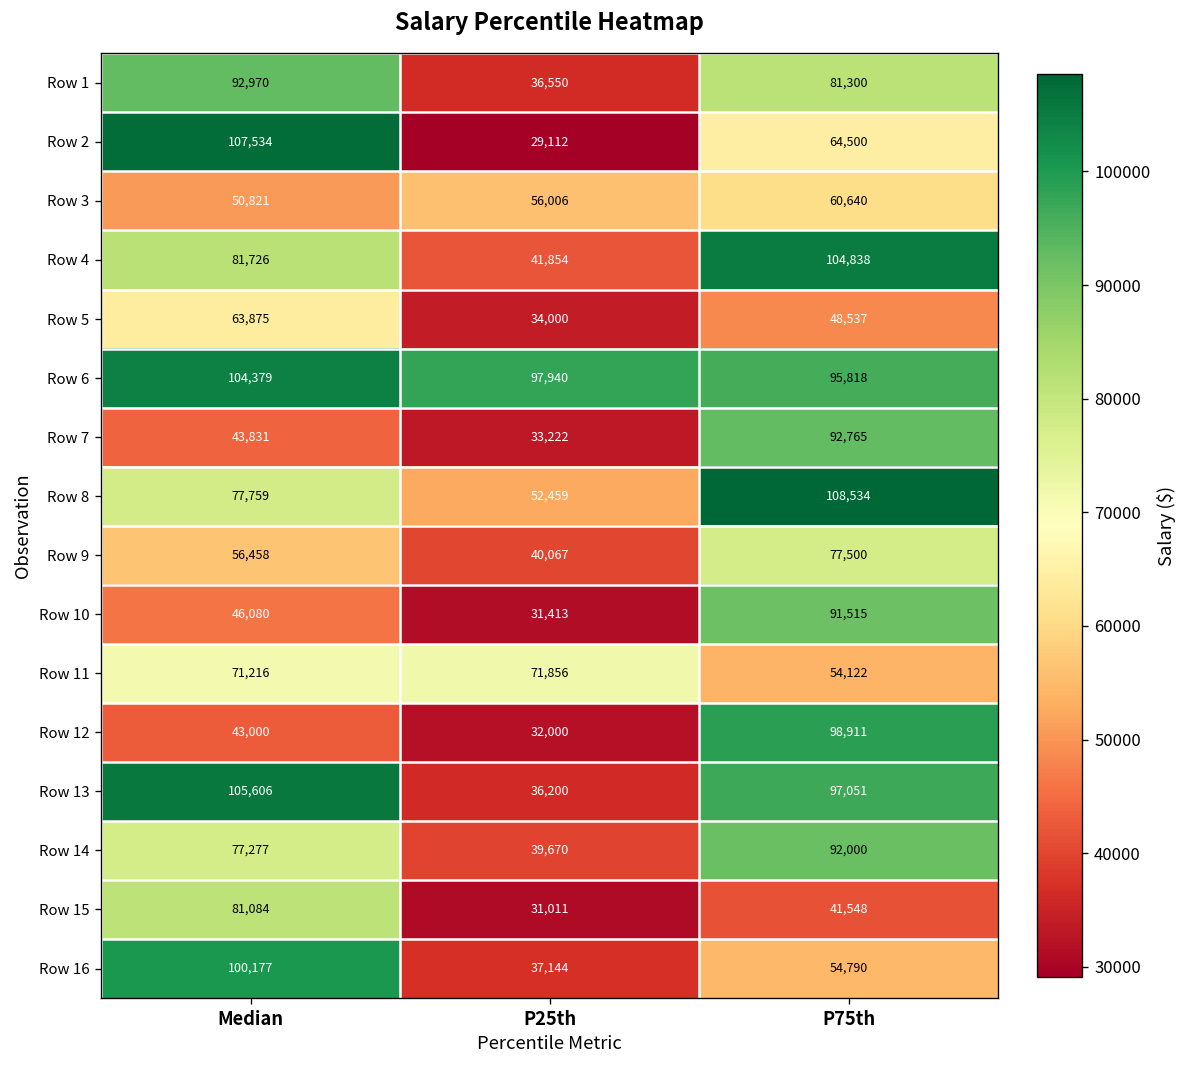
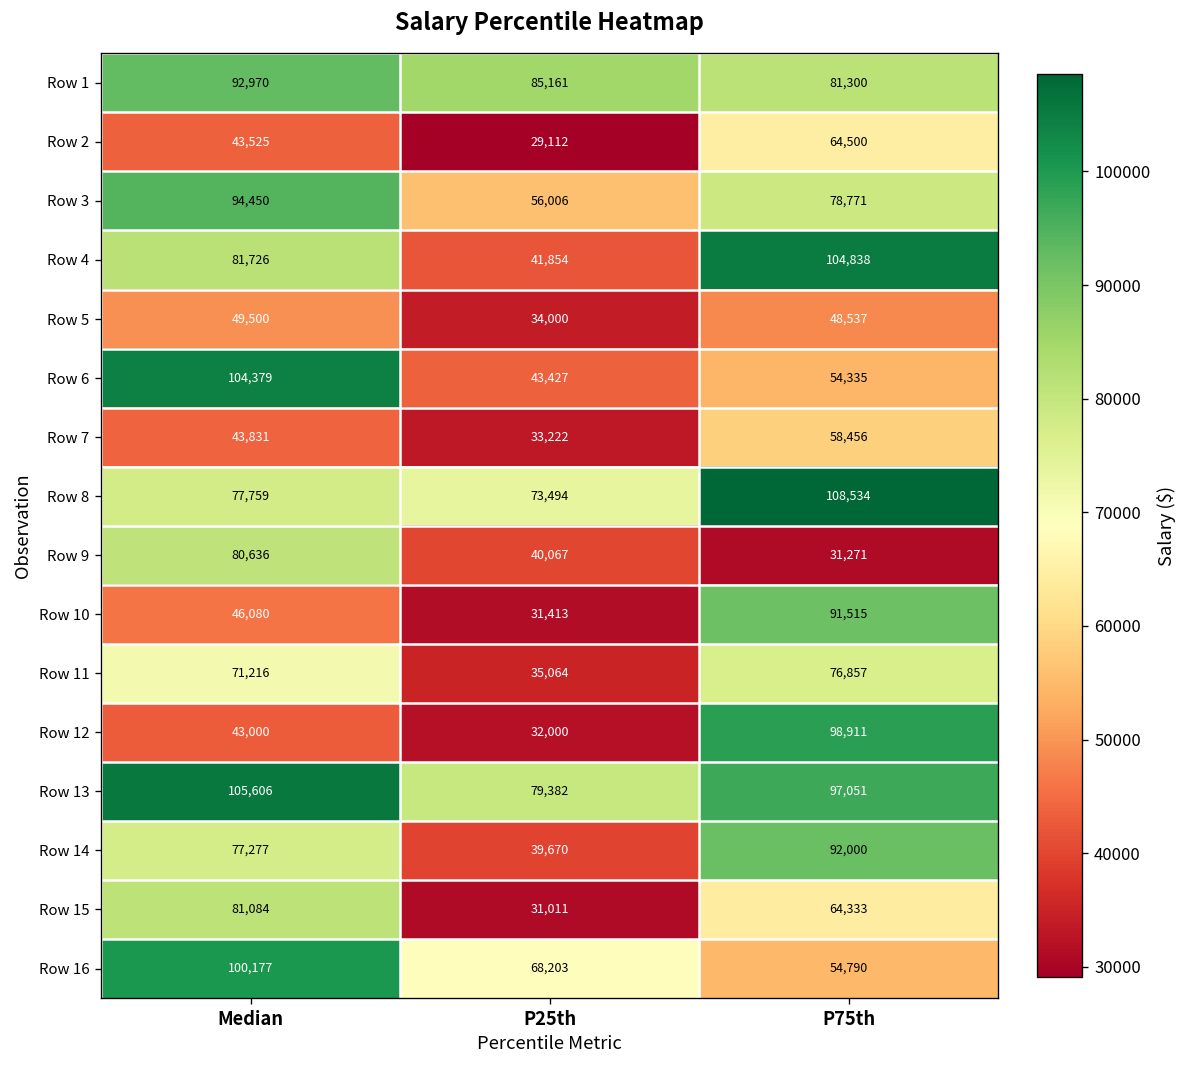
Row 1, P25th: 36,550 -> 85,161
Row 2, Median: 107,534 -> 43,525
Row 3, Median: 50,821 -> 94,450
Row 3, P75th: 60,640 -> 78,771
Row 5, Median: 63,875 -> 49,500
Row 6, P25th: 97,940 -> 43,427
Row 6, P75th: 95,818 -> 54,335
Row 7, P75th: 92,765 -> 58,456
Row 8, P25th: 52,459 -> 73,494
Row 9, Median: 56,458 -> 80,636
Row 9, P75th: 77,500 -> 31,271
Row 11, P25th: 71,856 -> 35,064
Row 11, P75th: 54,122 -> 76,857
Row 13, P25th: 36,200 -> 79,382
Row 15, P75th: 41,548 -> 64,333
Row 16, P25th: 37,144 -> 68,203
